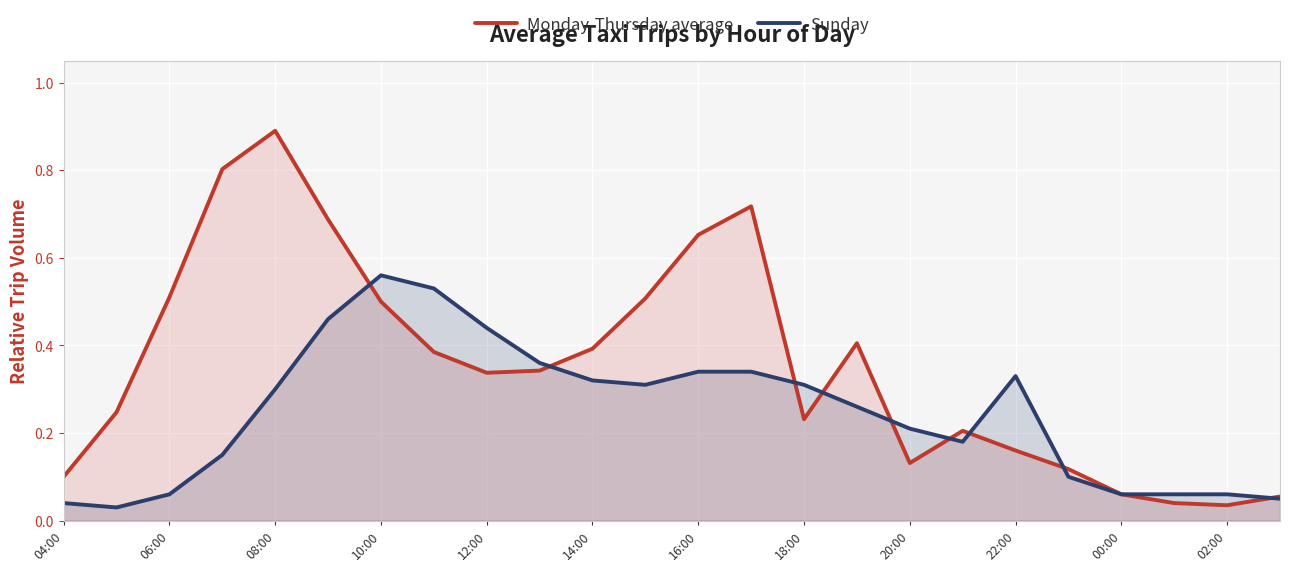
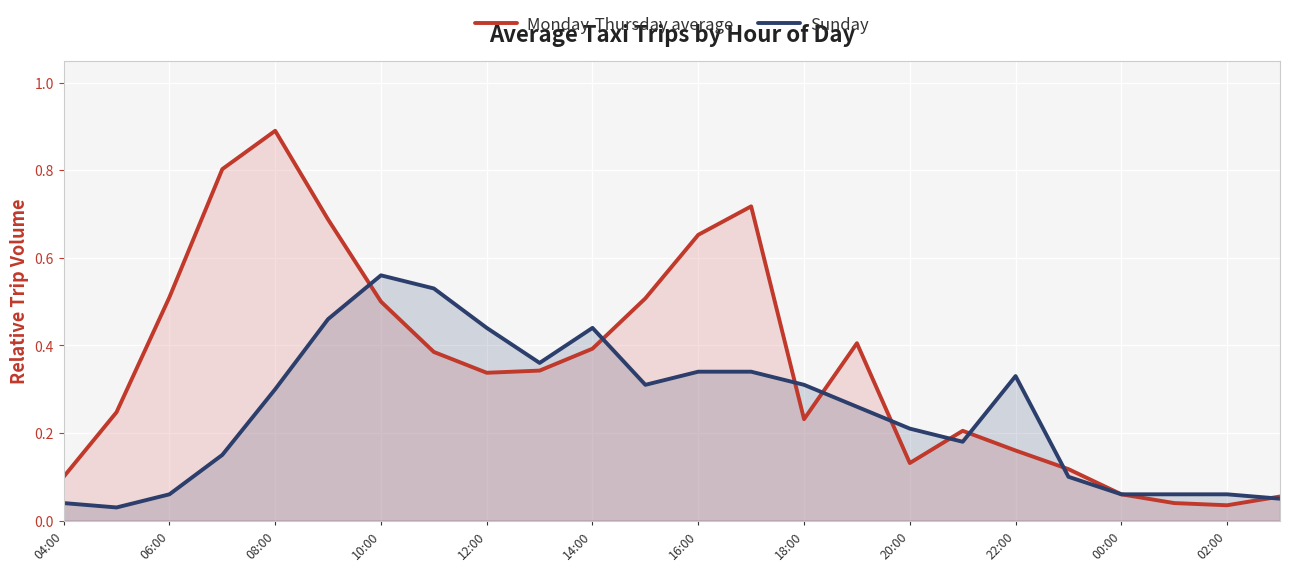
Sunday, 14:00: 0.32 -> 0.44
